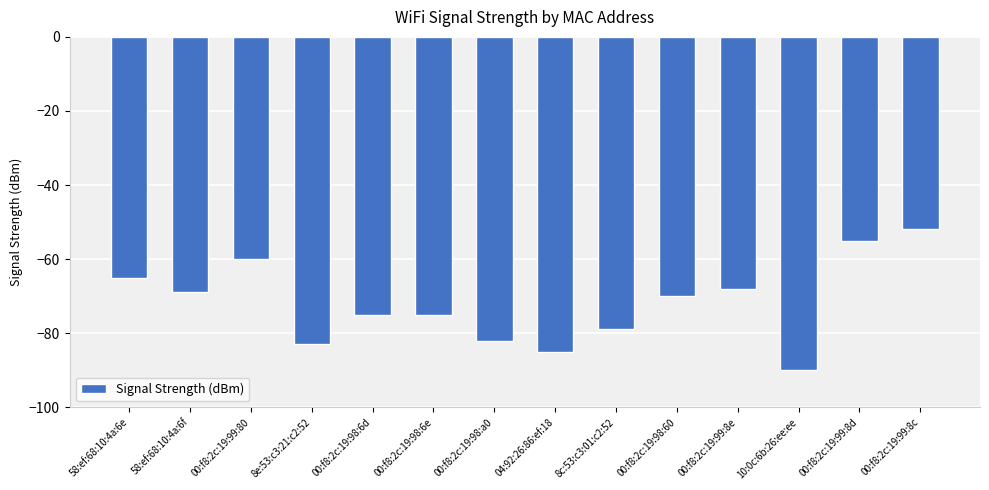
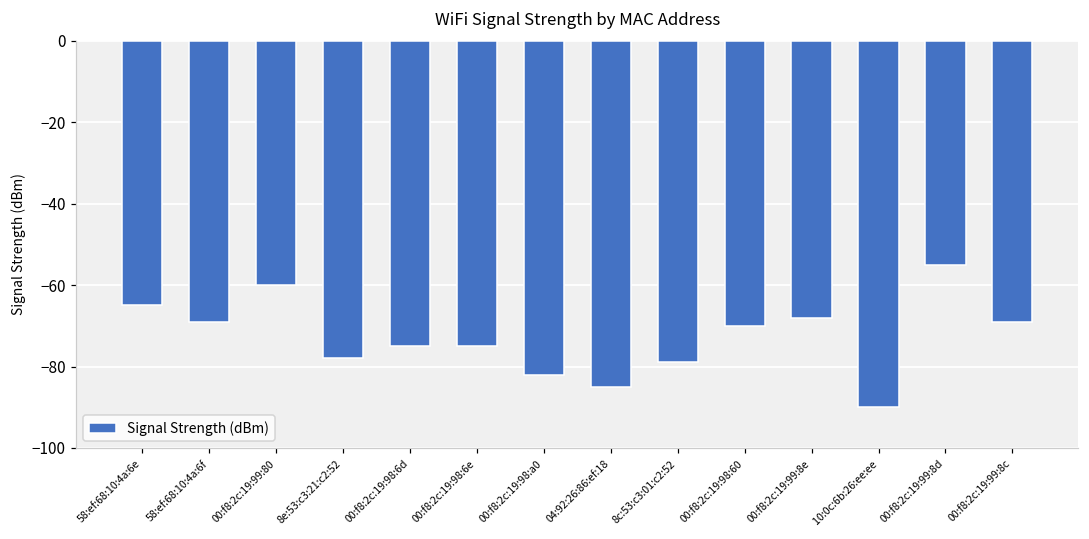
8e:53:c3:21:c2:52: -83 -> -78
00:f8:2c:19:99:8c: -52 -> -69
